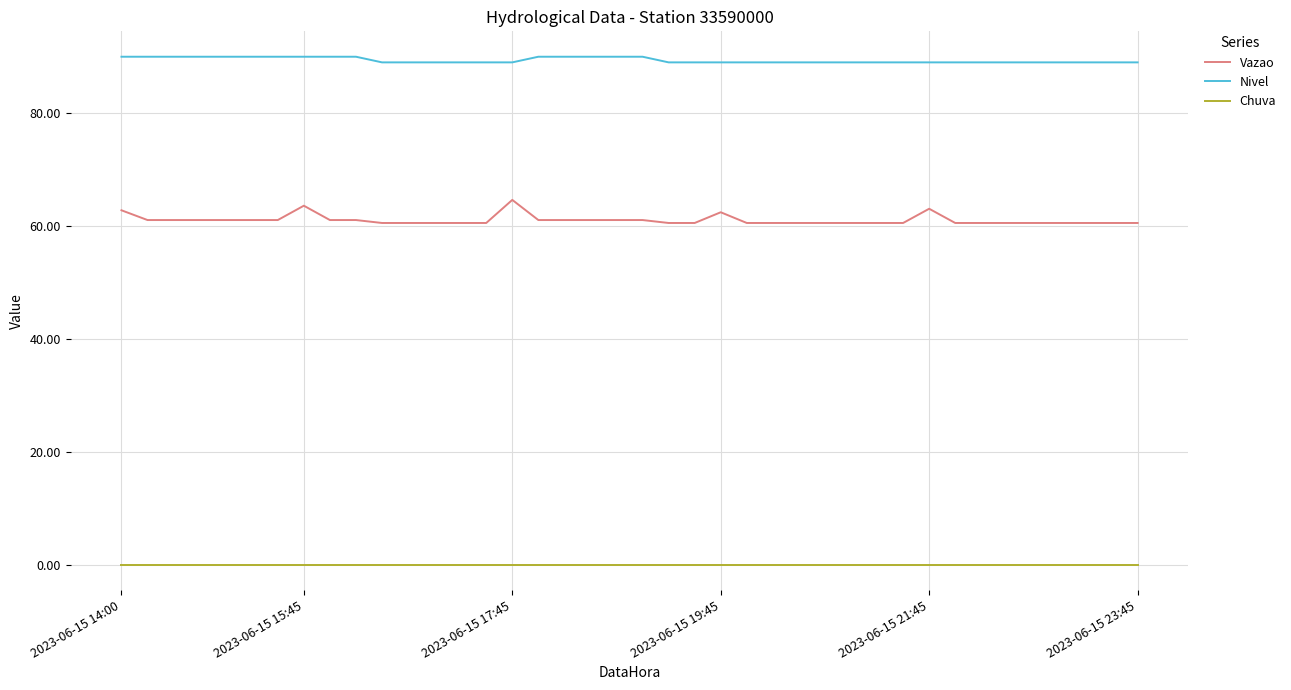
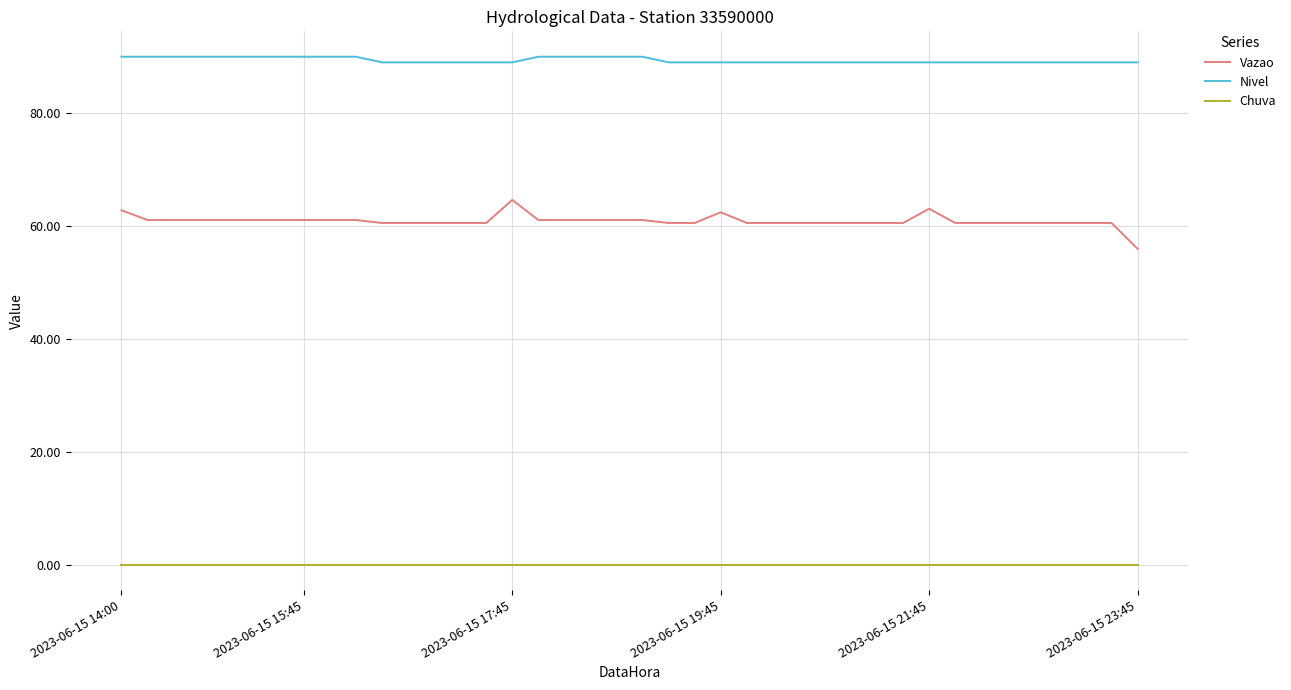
Vazao, 2023-06-15 15:45: 64 -> 61
Vazao, 2023-06-15 23:45: 61 -> 56
